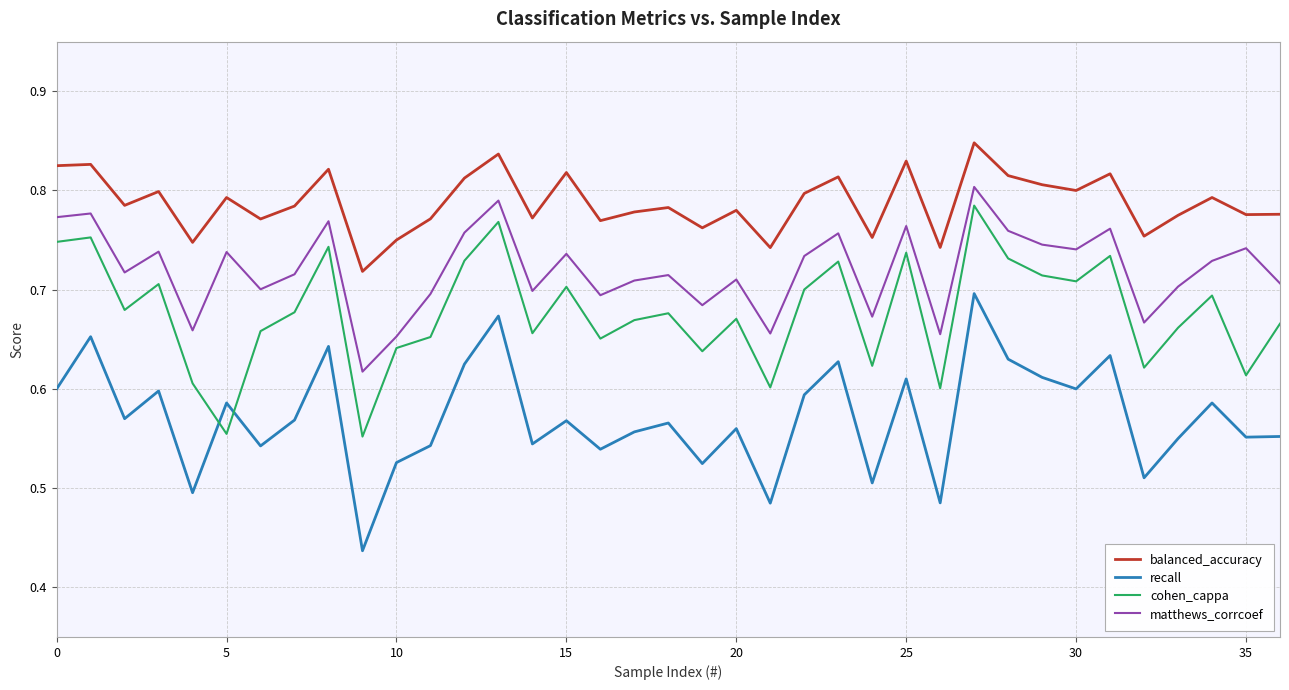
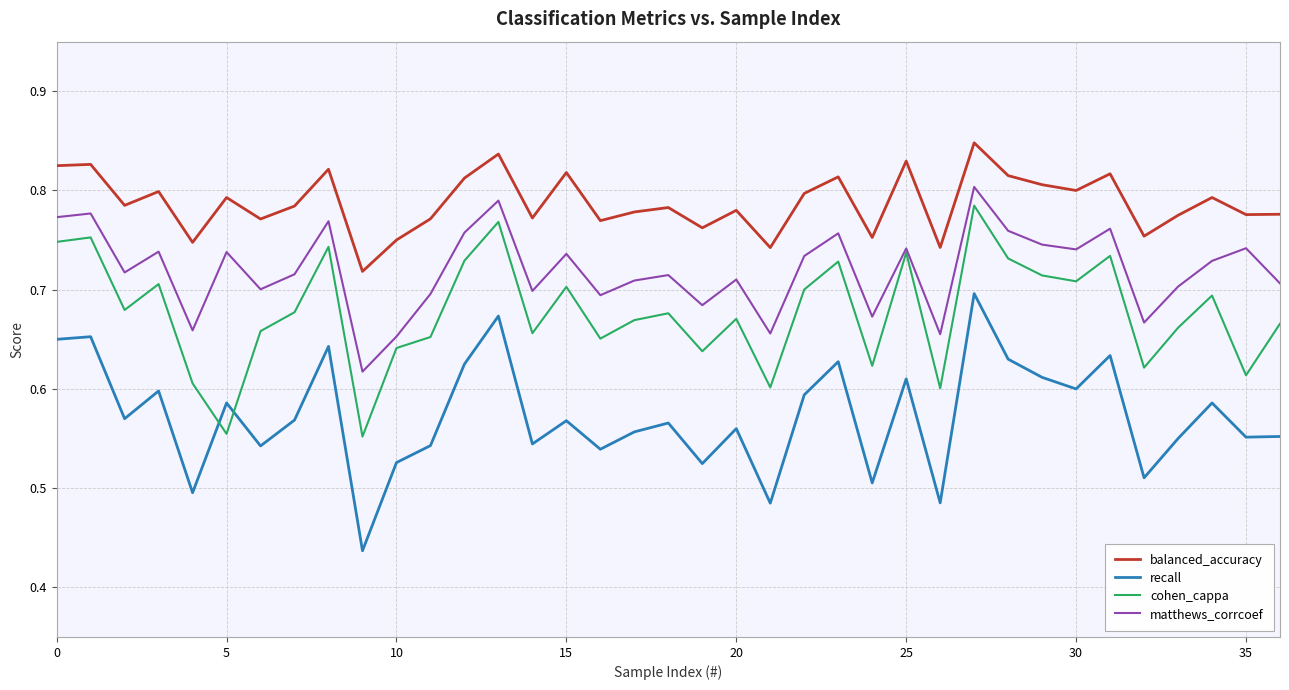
recall, 0: 0.60 -> 0.65
matthews_corrcoef, 25: 0.76 -> 0.74
